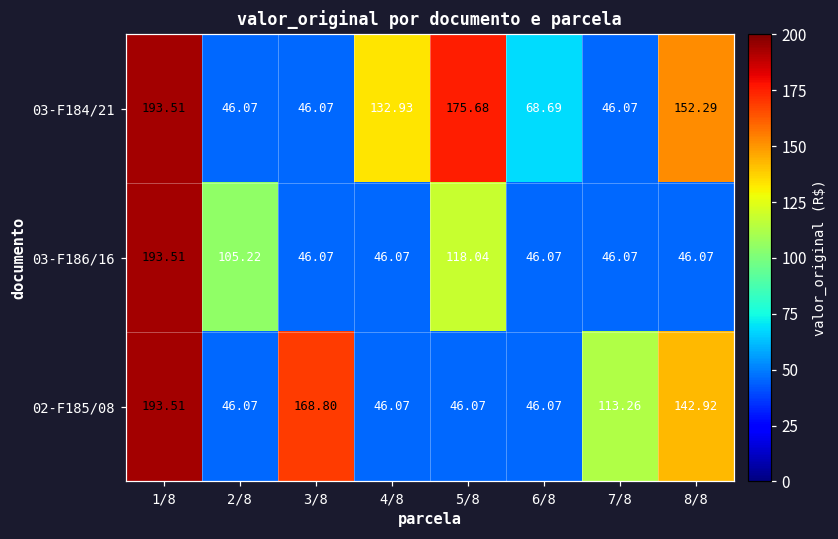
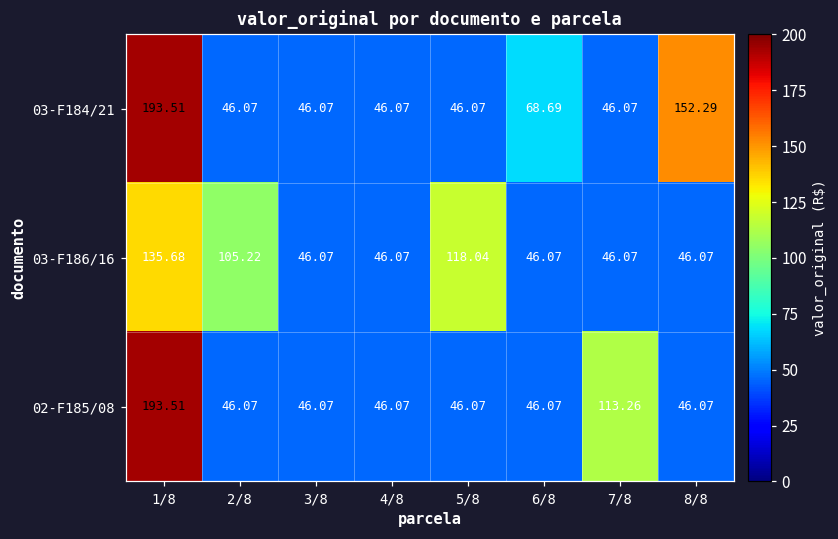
03-F184/21, 4/8: 132.93 -> 46.07
03-F184/21, 5/8: 175.68 -> 46.07
03-F186/16, 1/8: 193.51 -> 135.68
02-F185/08, 3/8: 168.80 -> 46.07
02-F185/08, 8/8: 142.92 -> 46.07
